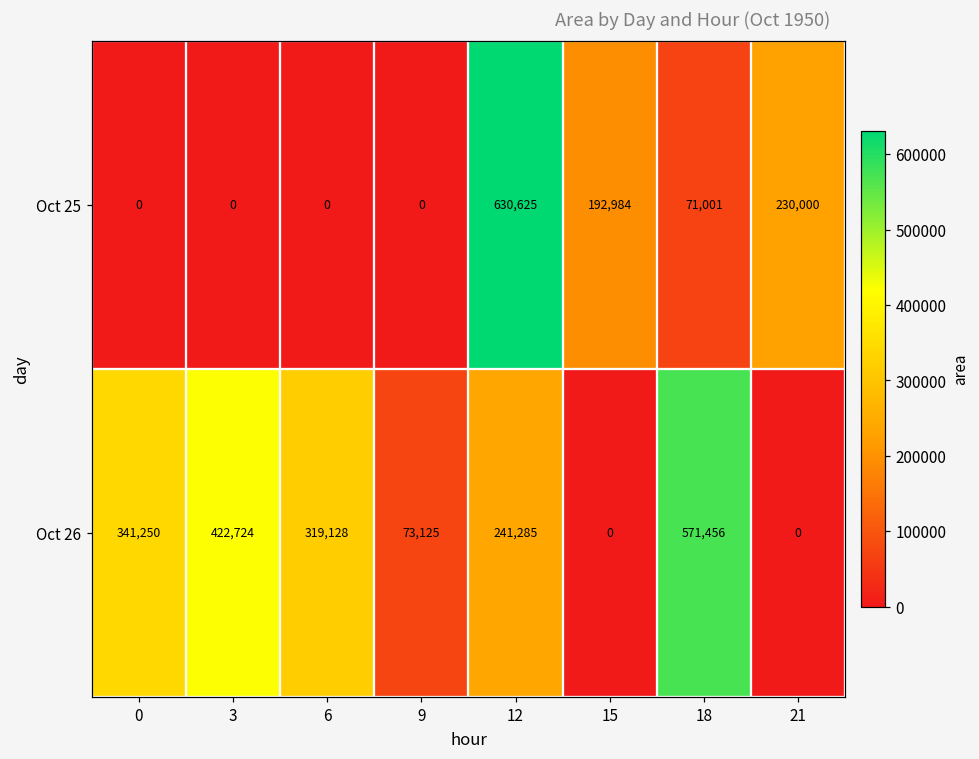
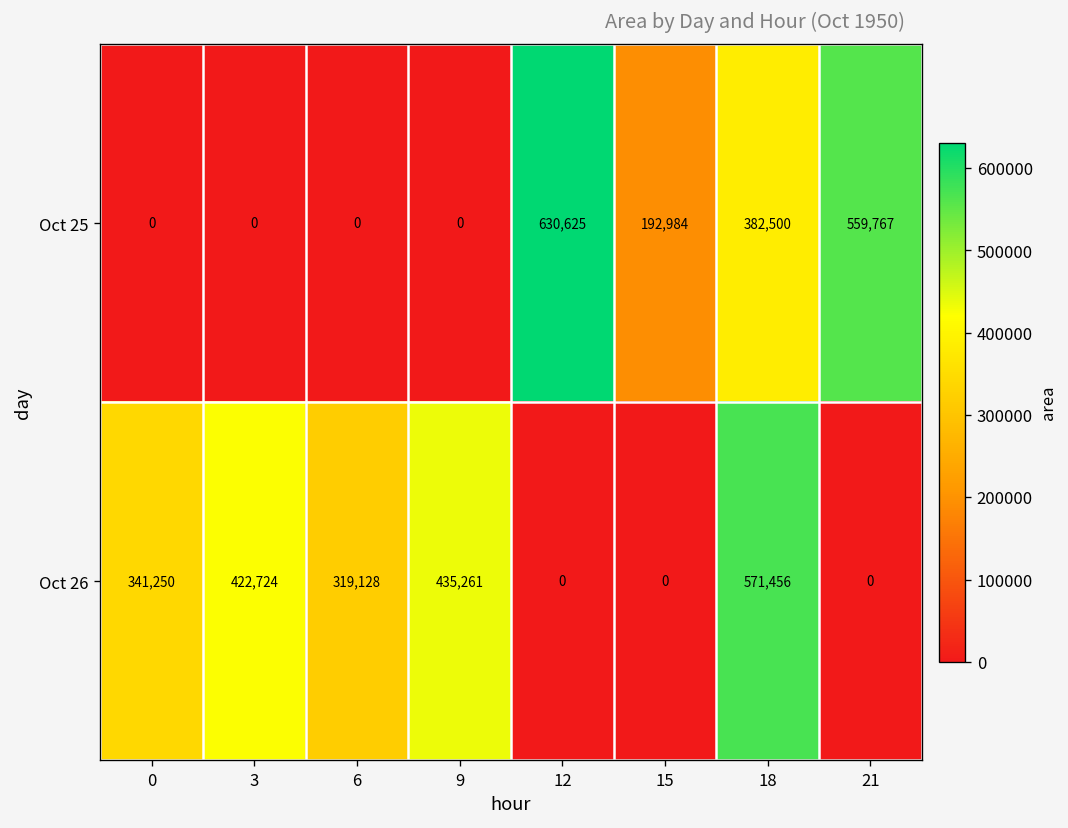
Oct 25, 18: 71,001 -> 382,500
Oct 25, 21: 230,000 -> 559,767
Oct 26, 9: 73,125 -> 435,261
Oct 26, 12: 241,285 -> 0
